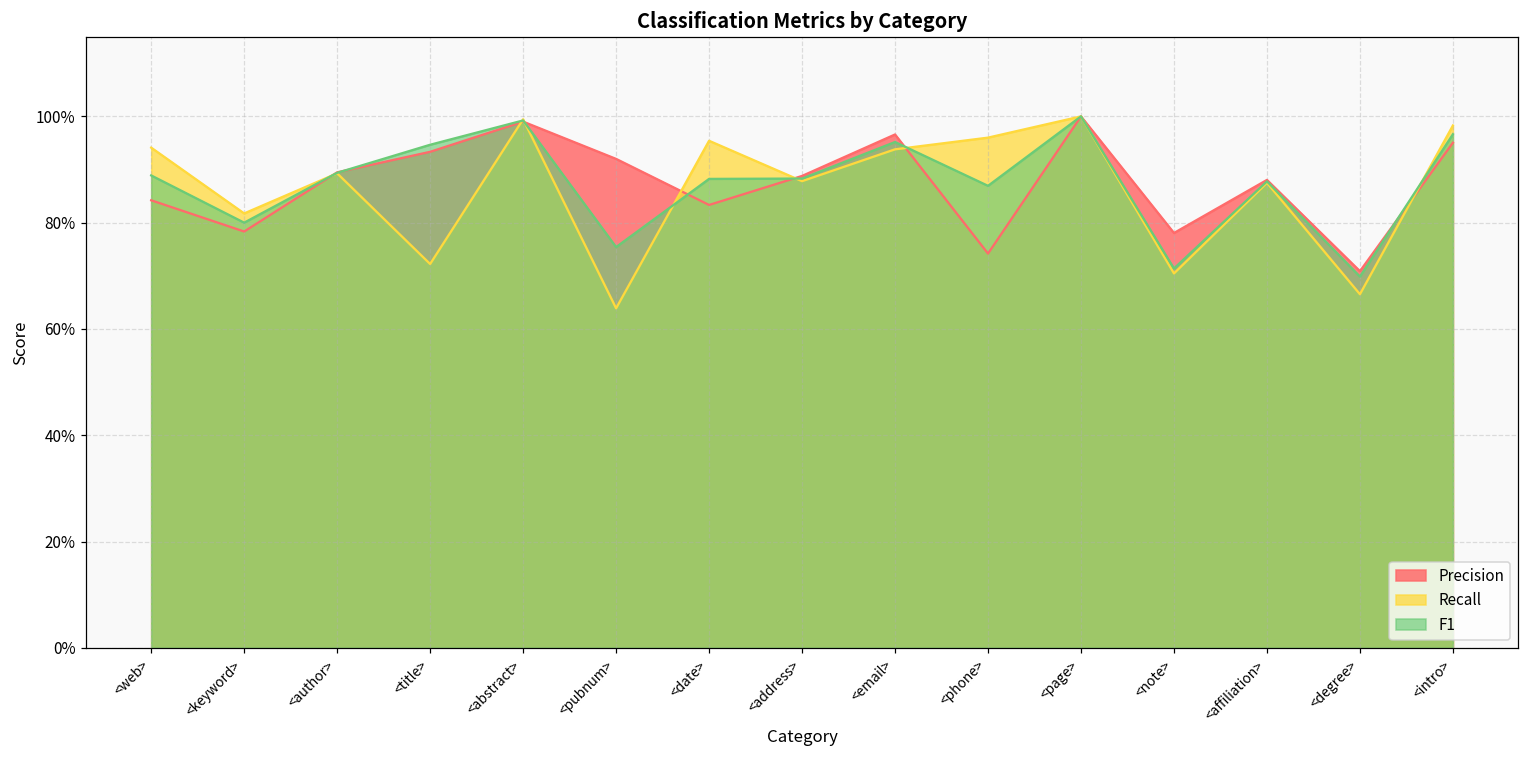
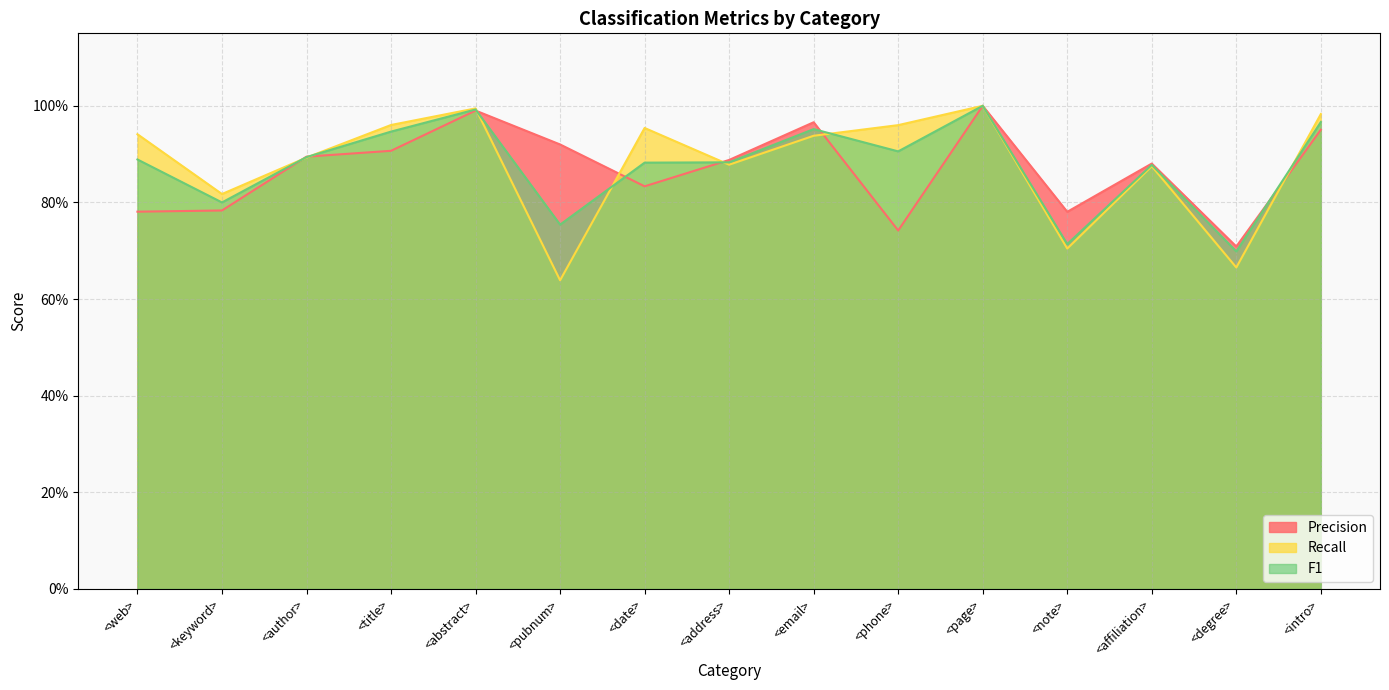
Precision, <web>: 84% -> 78%
Precision, <title>: 93% -> 91%
Recall, <title>: 72% -> 96%
F1, <phone>: 87% -> 91%
